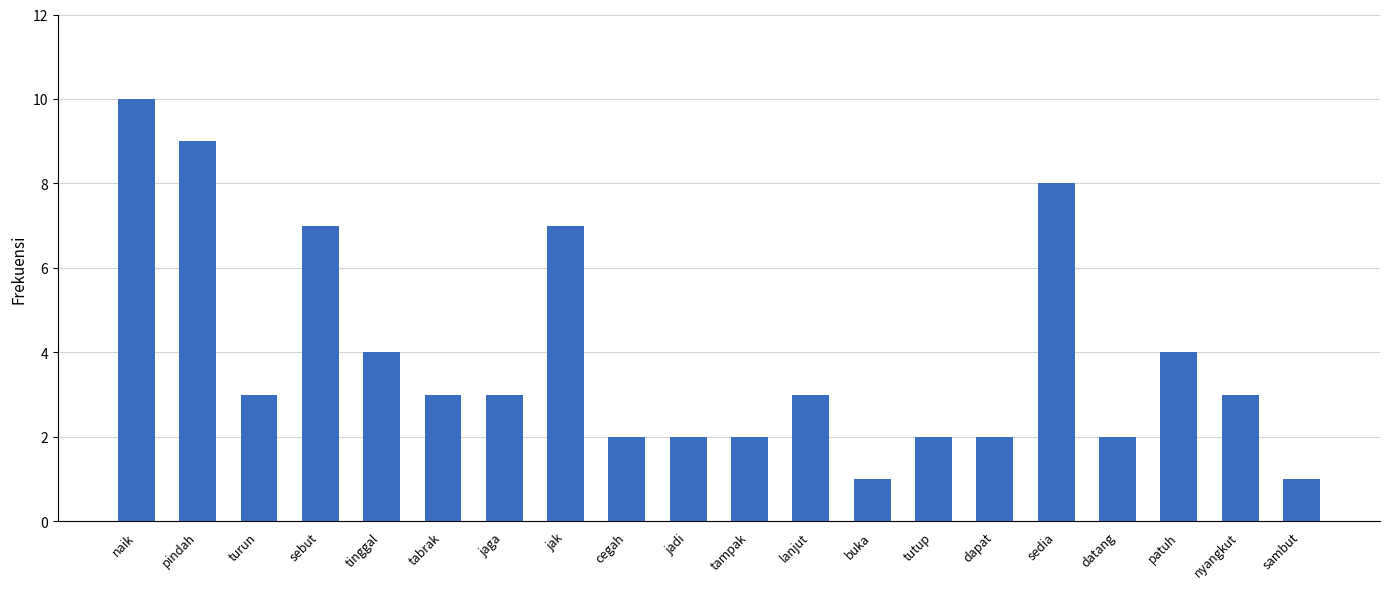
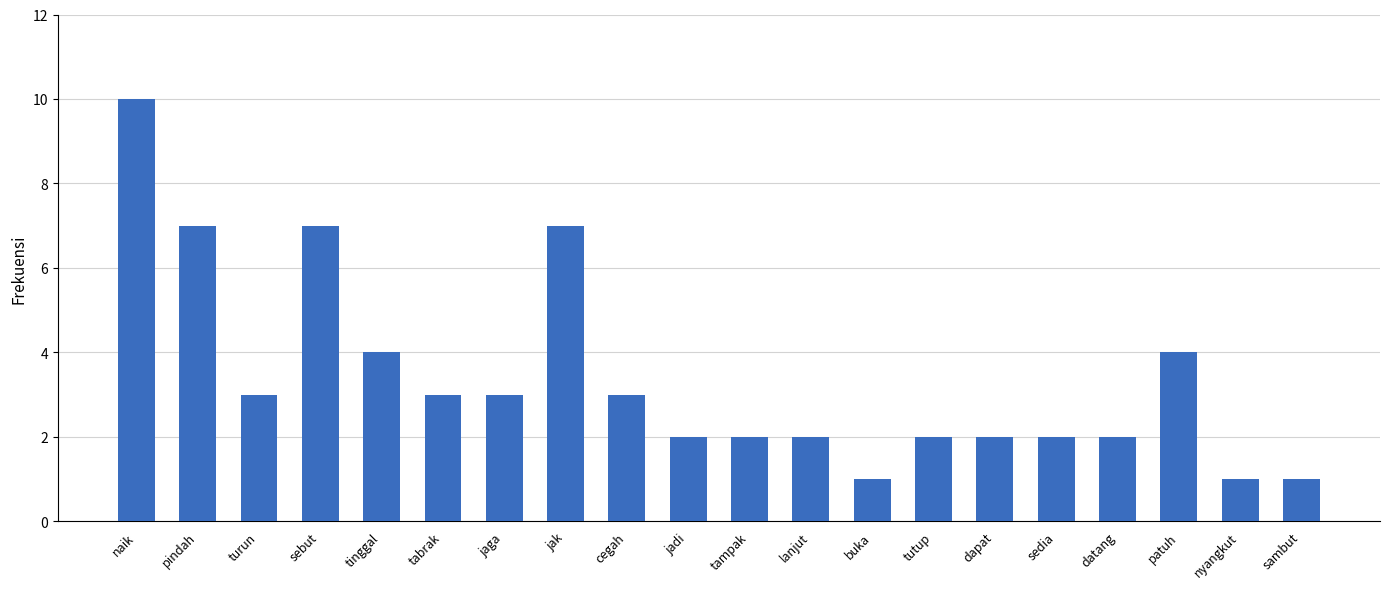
pindah: 9 -> 7
cegah: 2 -> 3
lanjut: 3 -> 2
sedia: 8 -> 2
nyangkut: 3 -> 1
